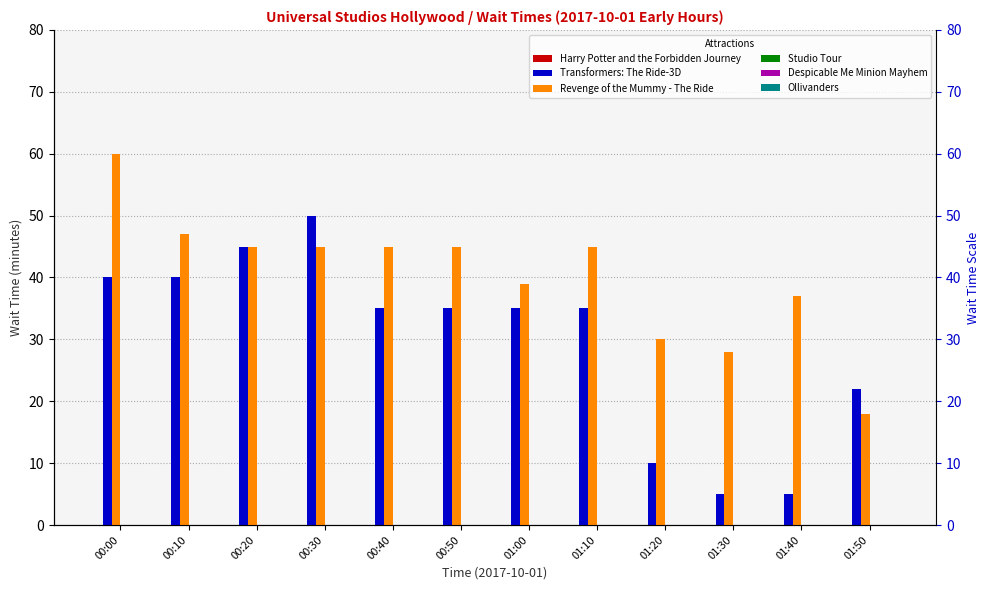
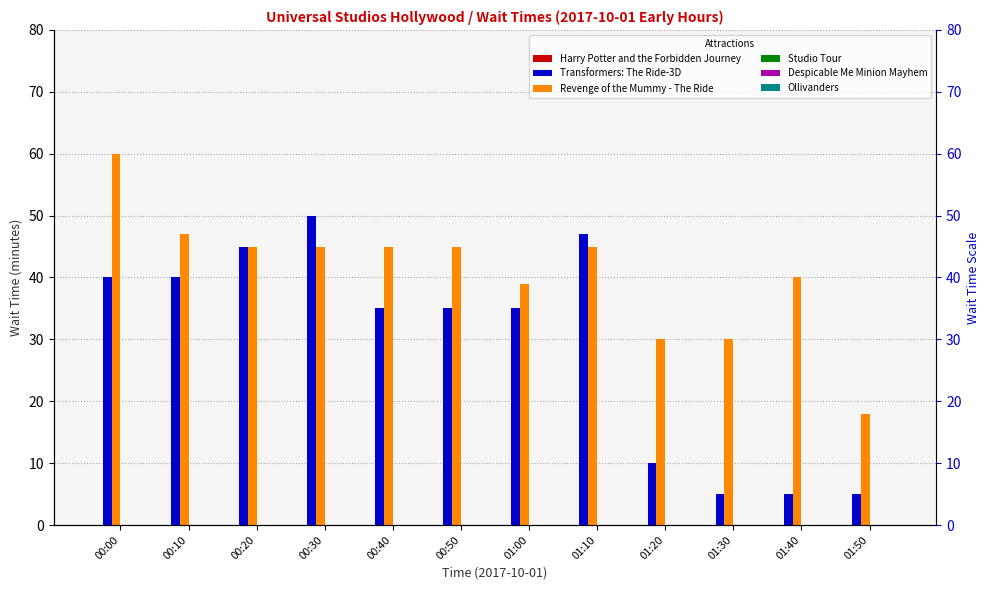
Transformers: The Ride-3D, 01:10: 35 -> 47
Revenge of the Mummy - The Ride, 01:30: 28 -> 30
Revenge of the Mummy - The Ride, 01:40: 37 -> 40
Transformers: The Ride-3D, 01:50: 22 -> 5
